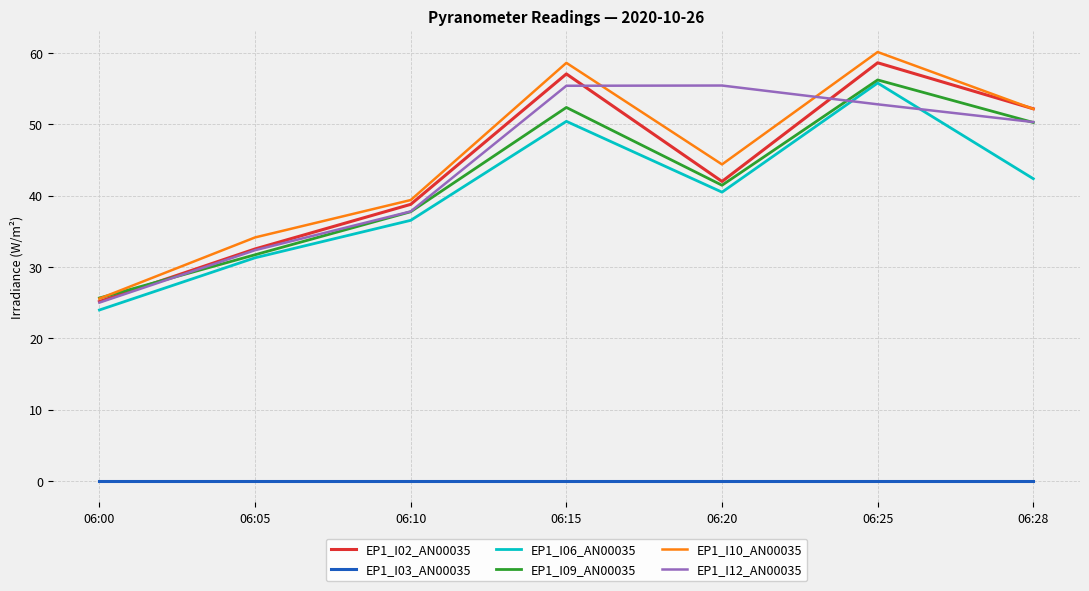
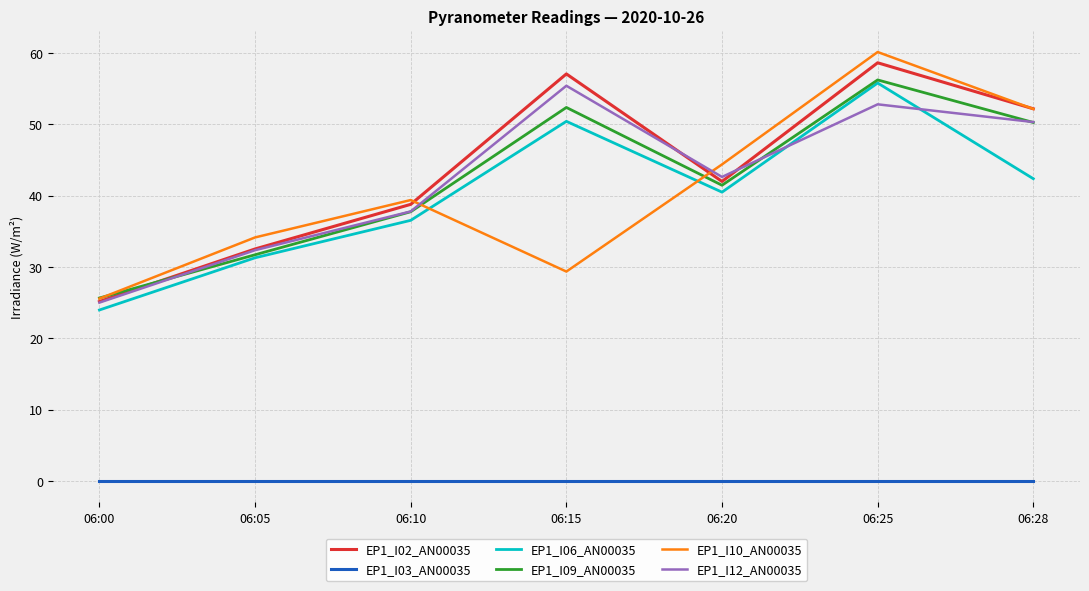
EP1_I10_AN00035, 06:15: 59 -> 29
EP1_I12_AN00035, 06:20: 55 -> 43
